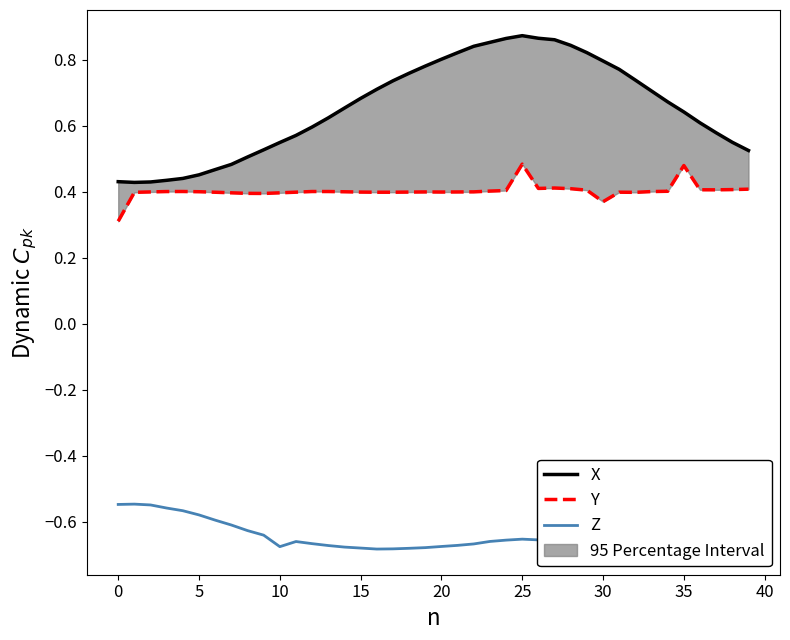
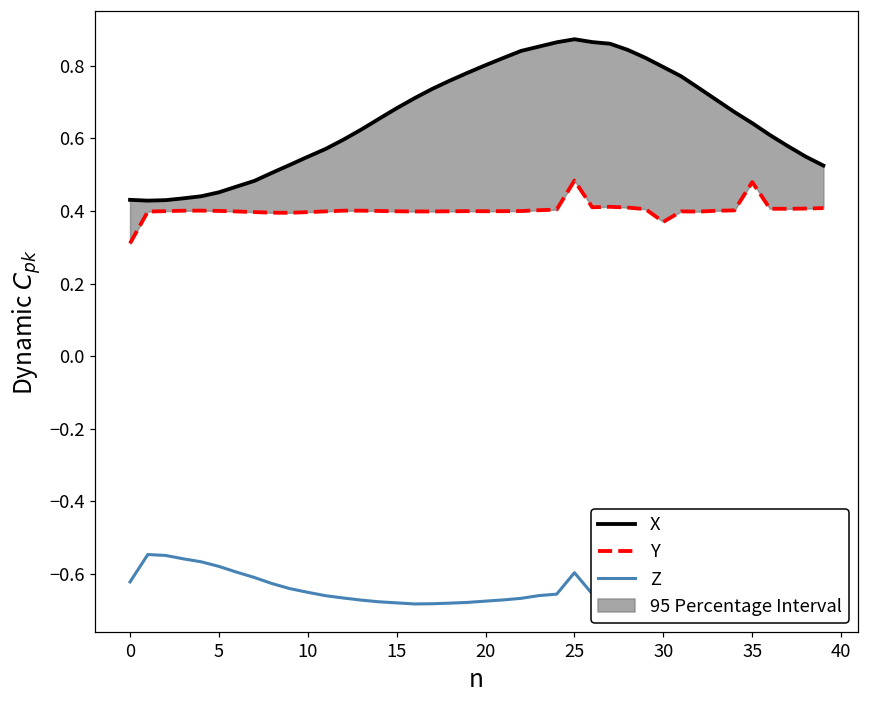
Z, 0: -0.55 -> -0.62
Z, 10: -0.68 -> -0.65
Z, 25: -0.65 -> -0.60
